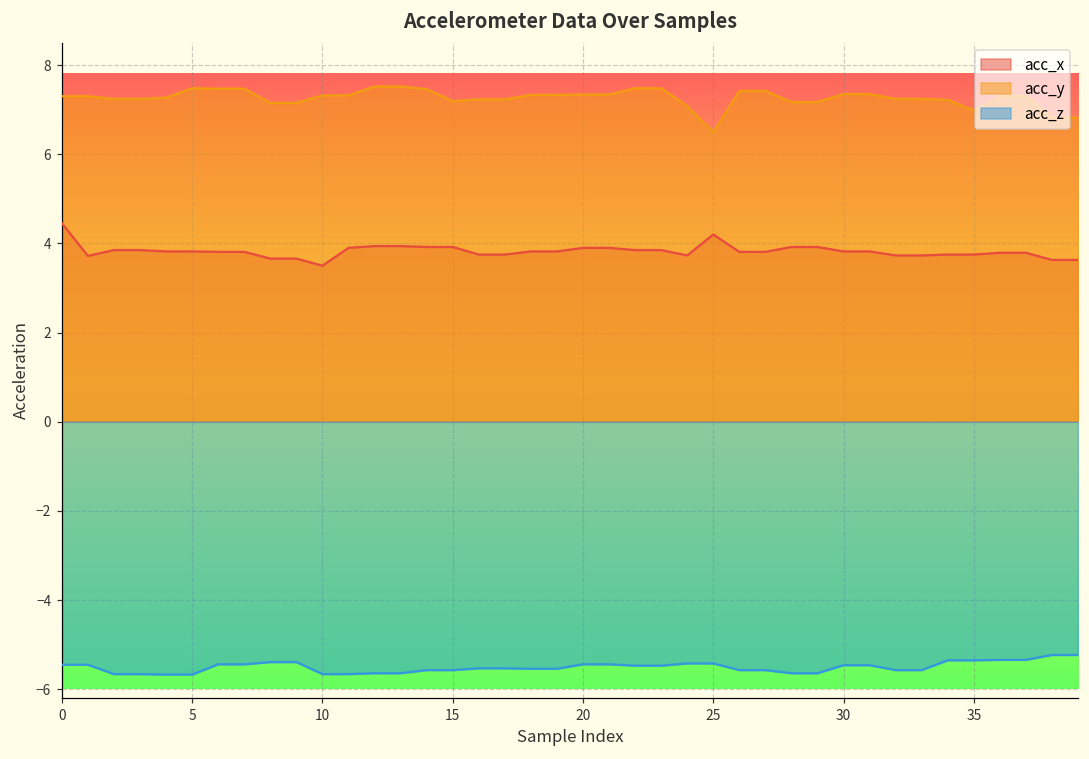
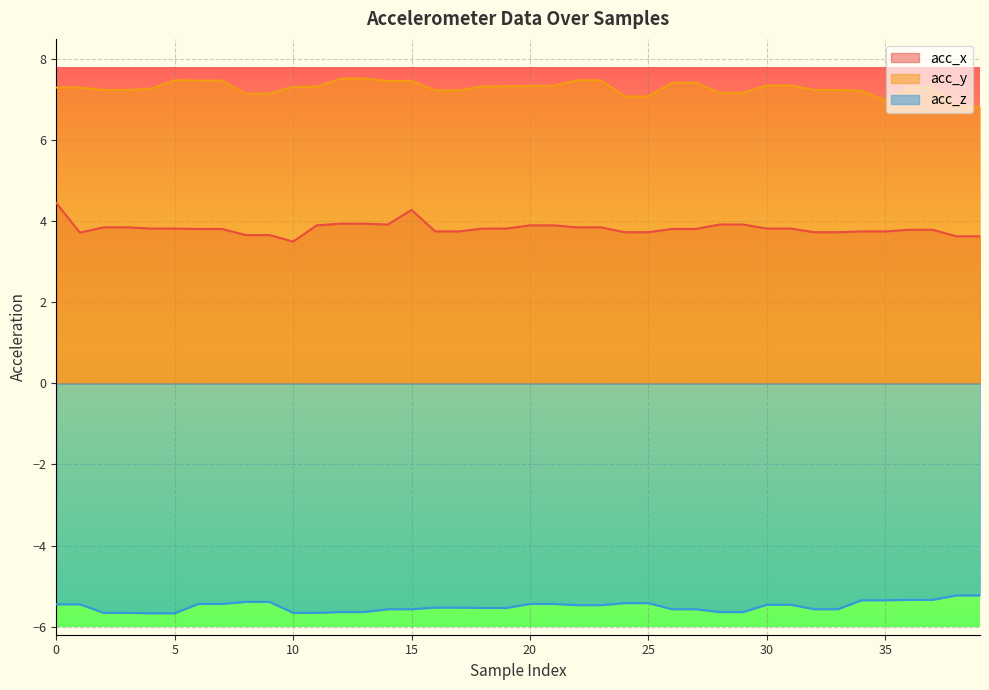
acc_x, 15: 3.9 -> 4.3
acc_y, 15: 7.2 -> 7.5
acc_x, 25: 4.2 -> 3.7
acc_y, 25: 6.5 -> 7.1
